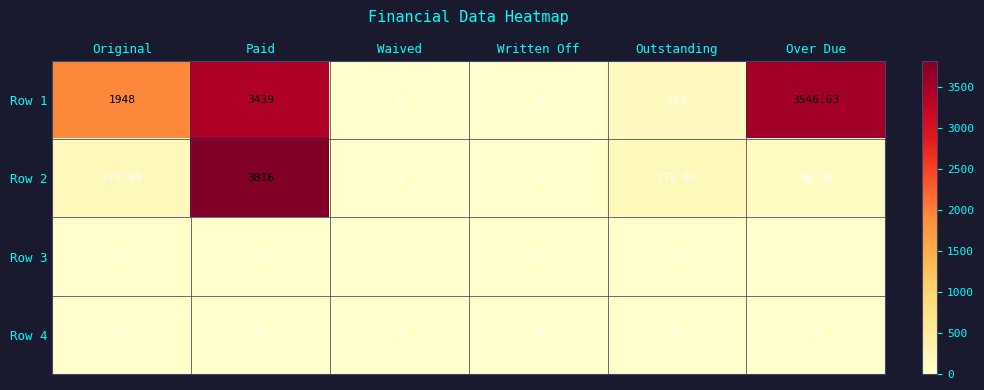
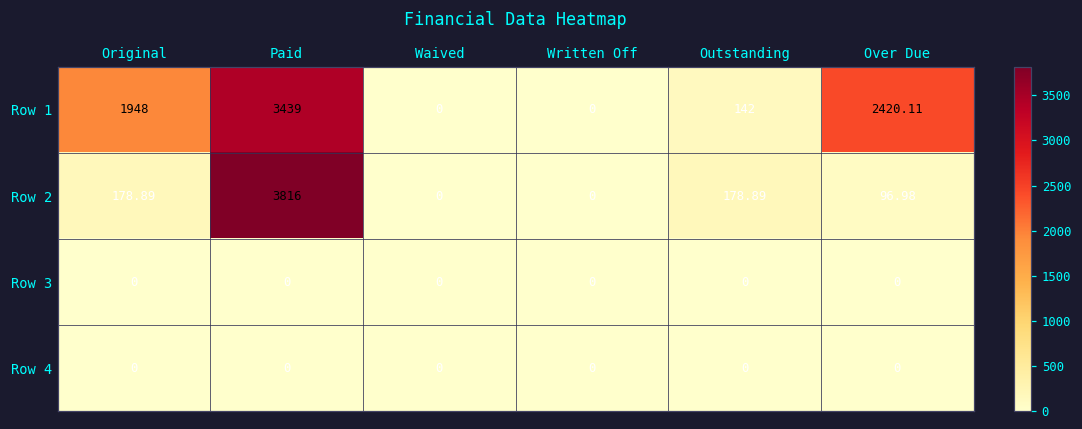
Row 1, Over Due: 3546.63 -> 2420.11
